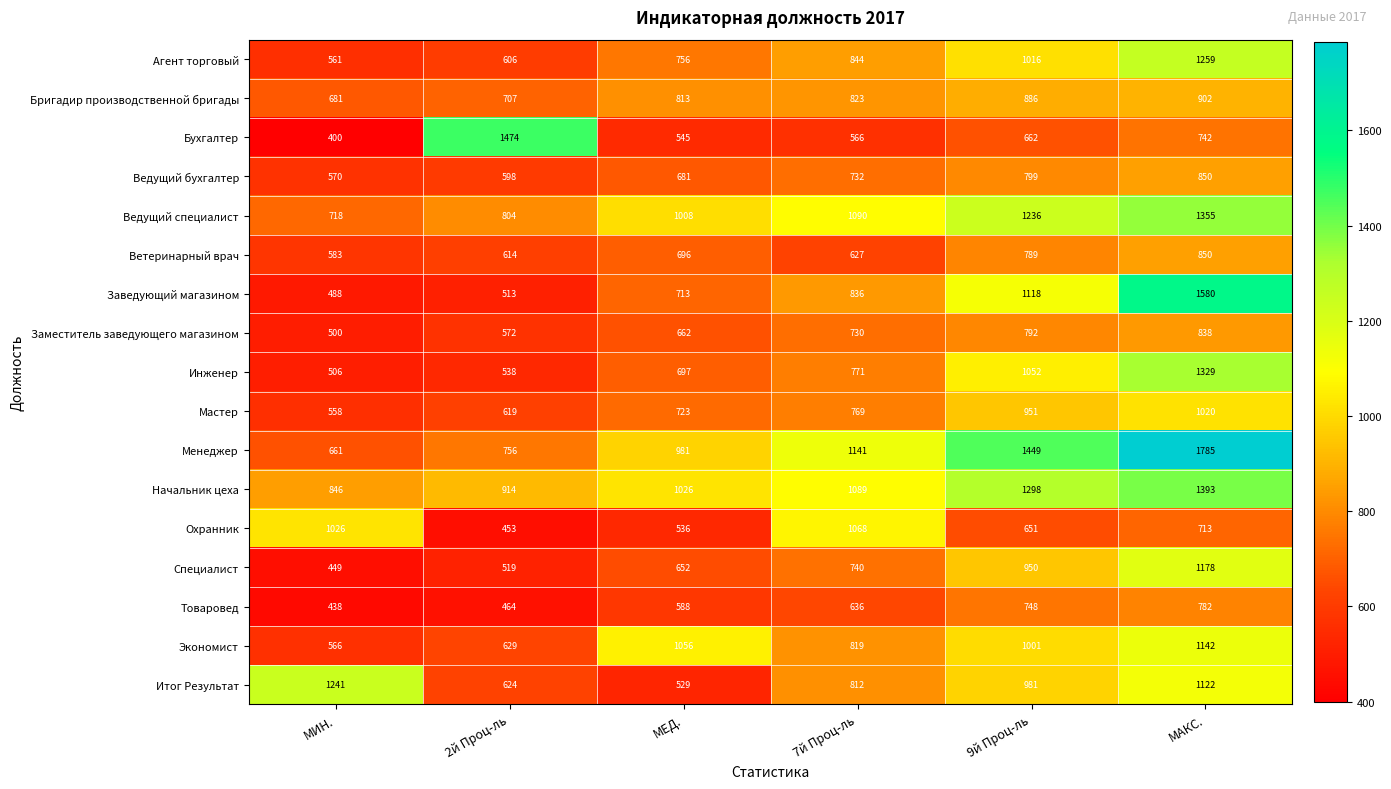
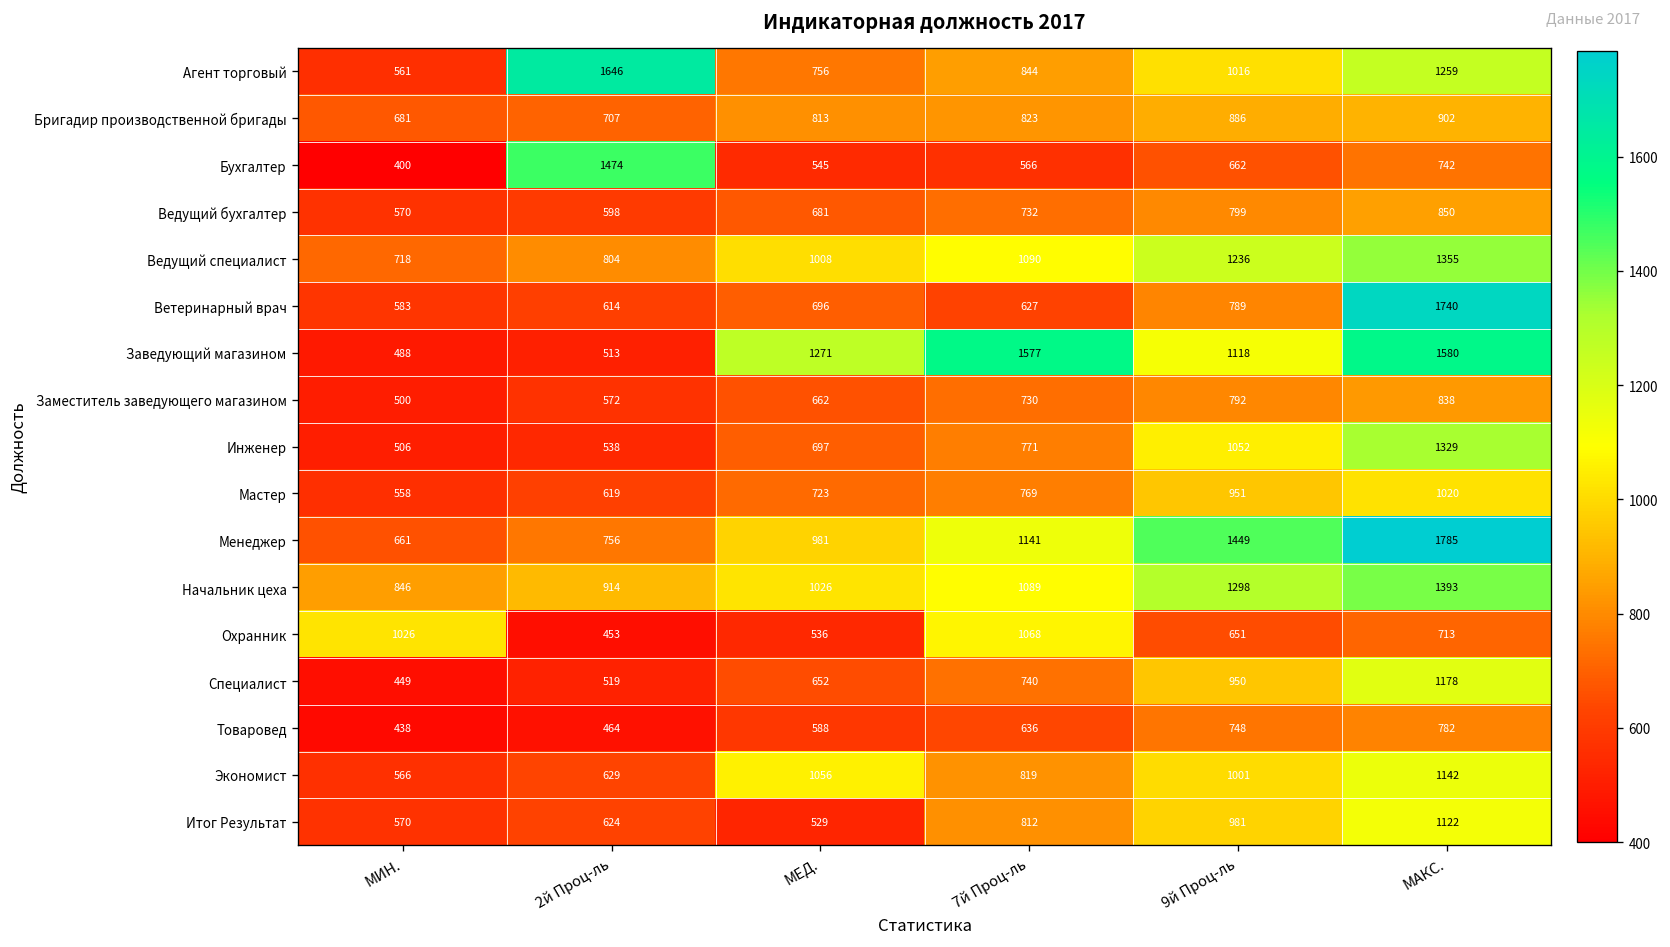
Агент торговый, 2й Проц-ль: 606 -> 1646
Ветеринарный врач, МАКС.: 850 -> 1740
Заведующий магазином, МЕД.: 713 -> 1271
Заведующий магазином, 7й Проц-ль: 836 -> 1577
Итог Результат, МИН.: 1241 -> 570
